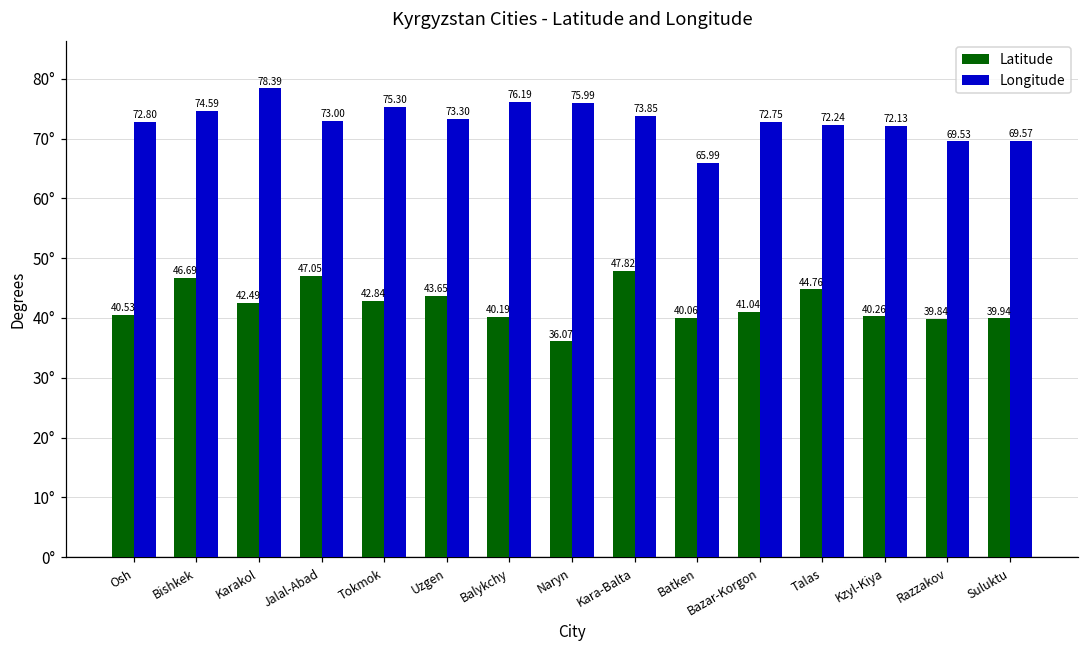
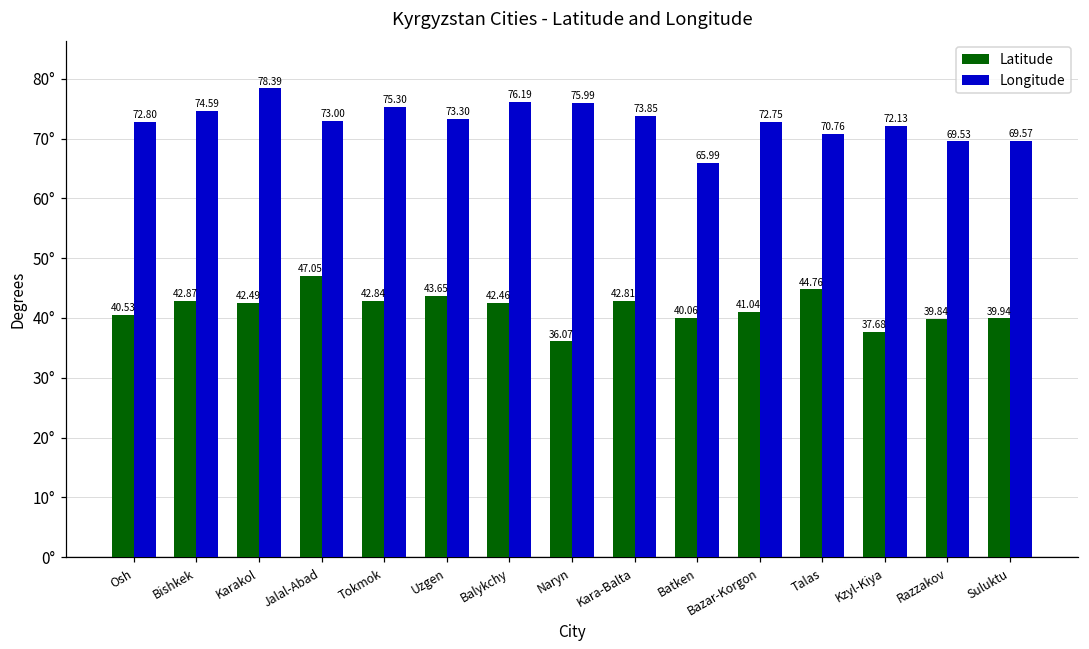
Latitude, Bishkek: 46.69 -> 42.87
Latitude, Balykchy: 40.19 -> 42.46
Latitude, Kara-Balta: 47.82 -> 42.81
Longitude, Talas: 72.24 -> 70.76
Latitude, Kzyl-Kiya: 40.26 -> 37.68
